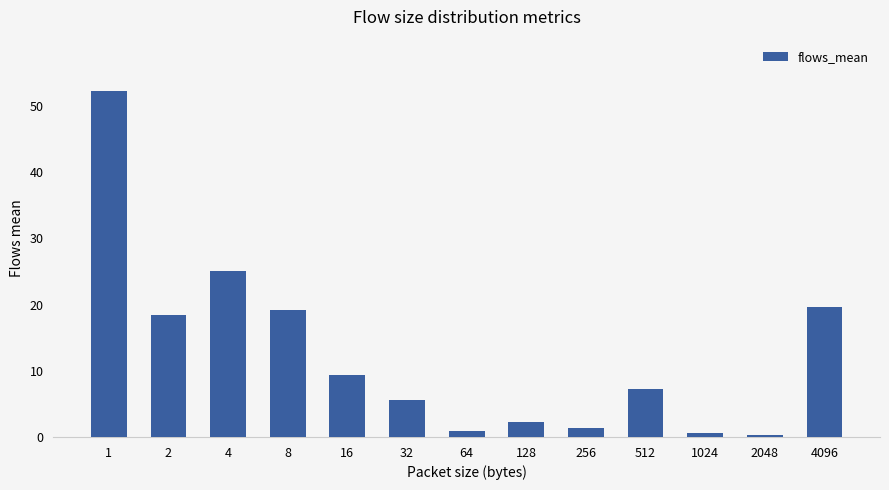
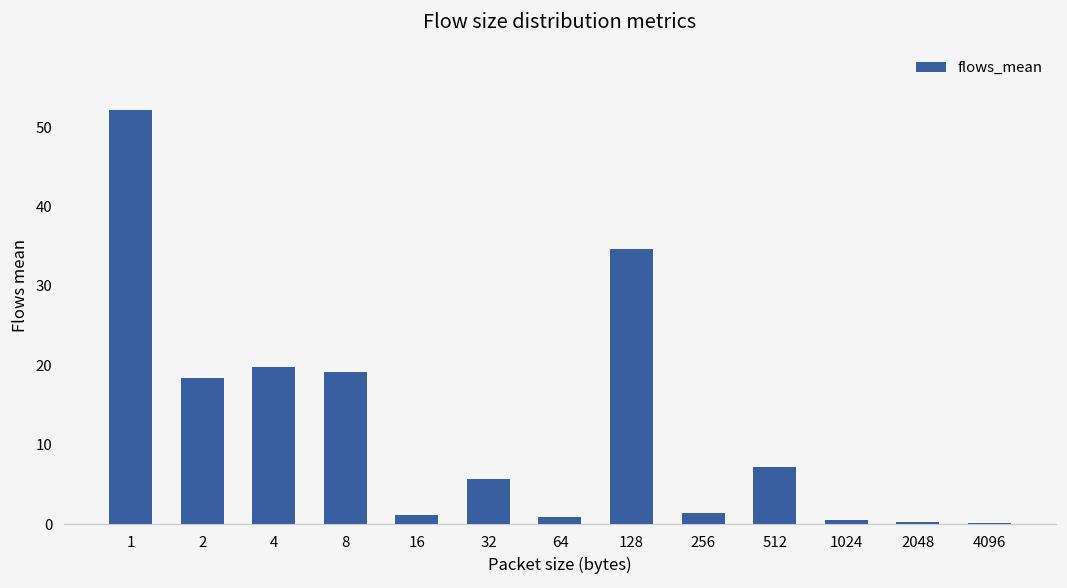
4: 25 -> 20
16: 9 -> 1
128: 2 -> 35
4096: 20 -> 0
